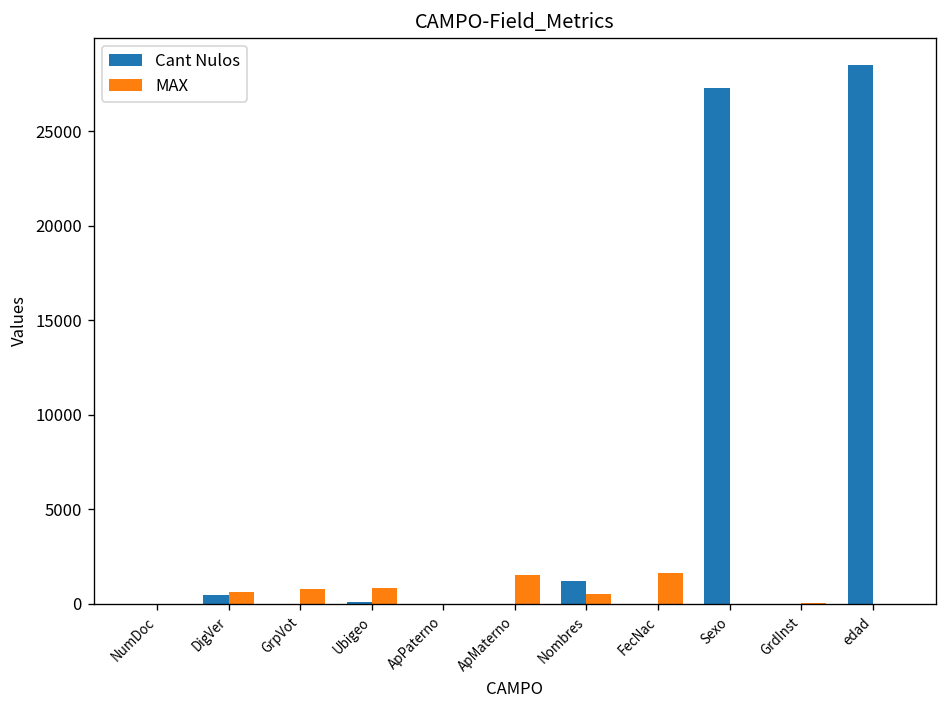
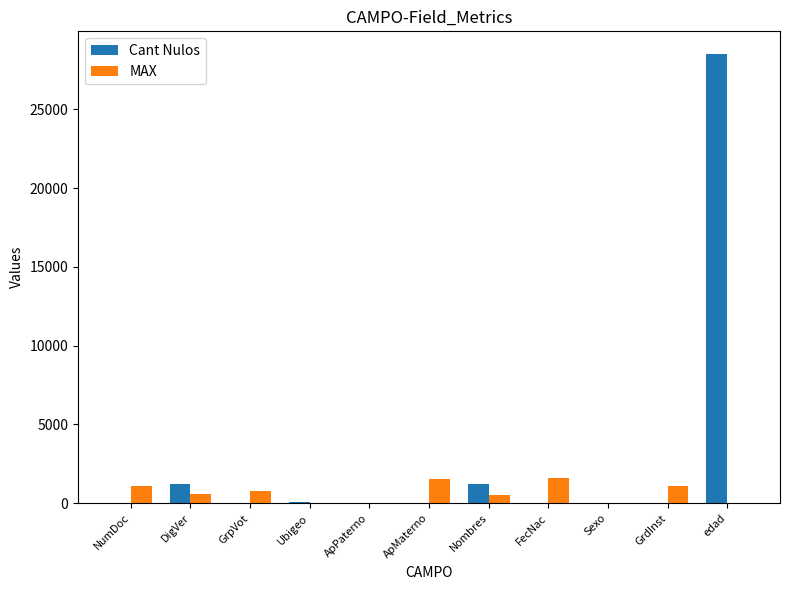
MAX, NumDoc: 0 -> 1100
Cant Nulos, DigVer: 500 -> 1200
MAX, Ubigeo: 800 -> 0
Cant Nulos, Sexo: 27300 -> 0
MAX, GrdInst: 100 -> 1100
